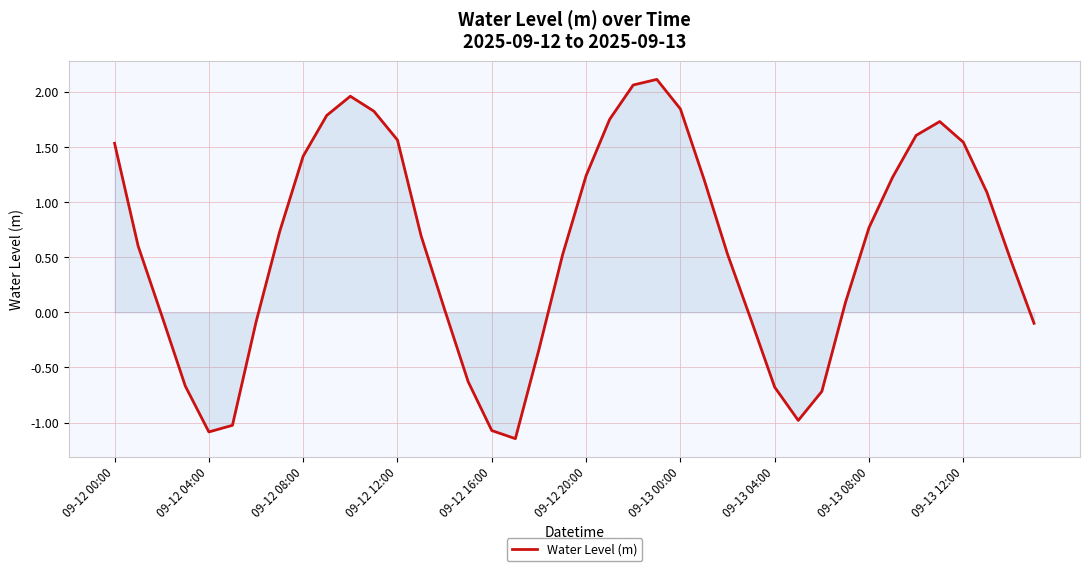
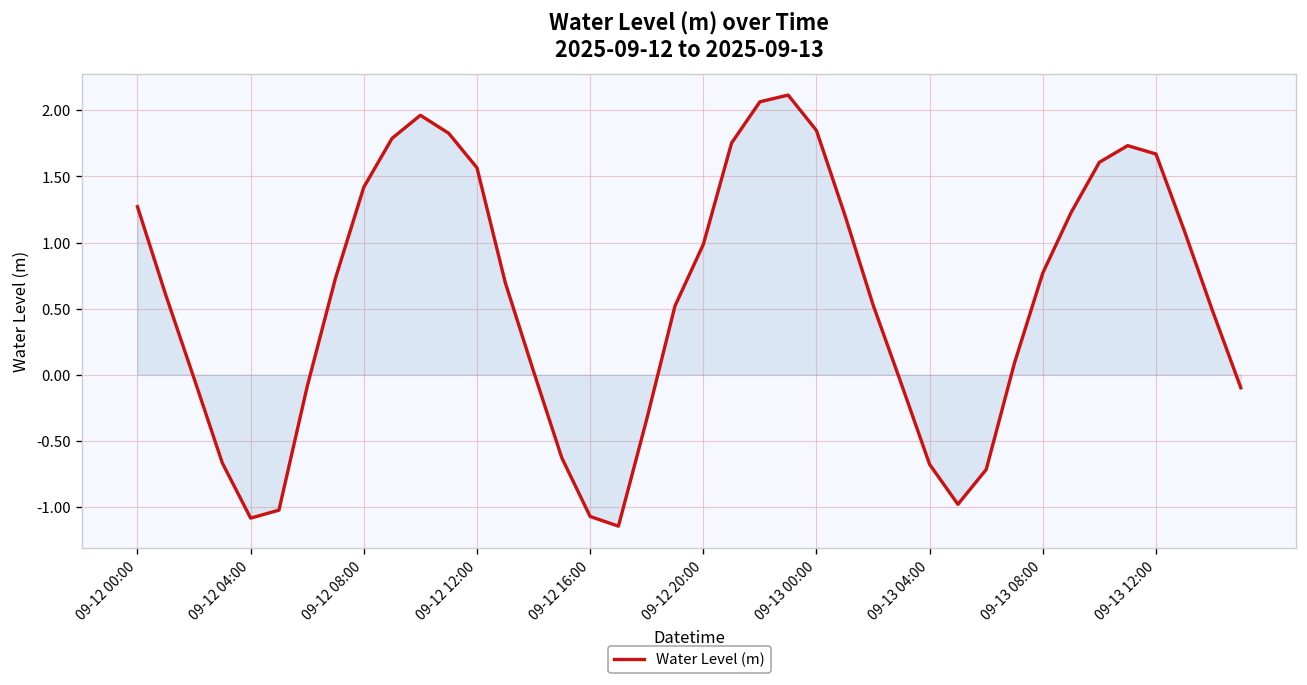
Water Level (m), 09-12 00:00: 1.54 -> 1.27
Water Level (m), 09-12 20:00: 1.24 -> 0.99
Water Level (m), 09-13 12:00: 1.55 -> 1.67
